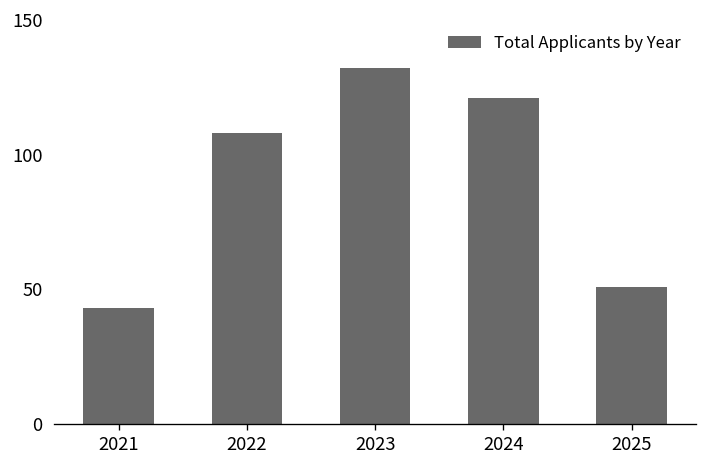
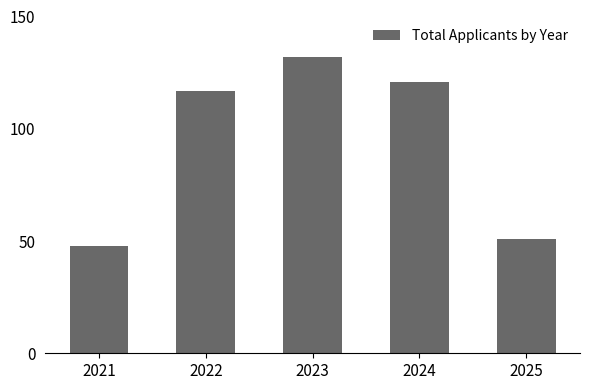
2021: 43 -> 48
2022: 108 -> 117
